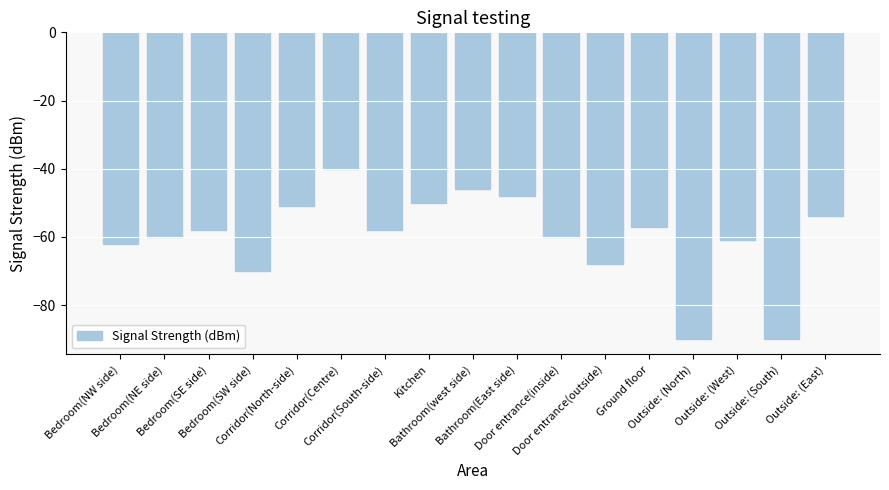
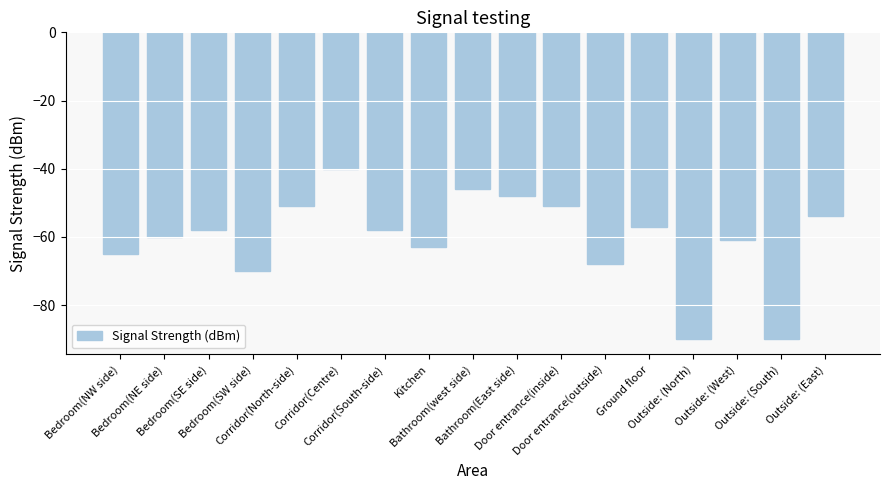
Bedroom(NW side): -62 -> -65
Kitchen: -50 -> -63
Door entrance(inside): -60 -> -51
